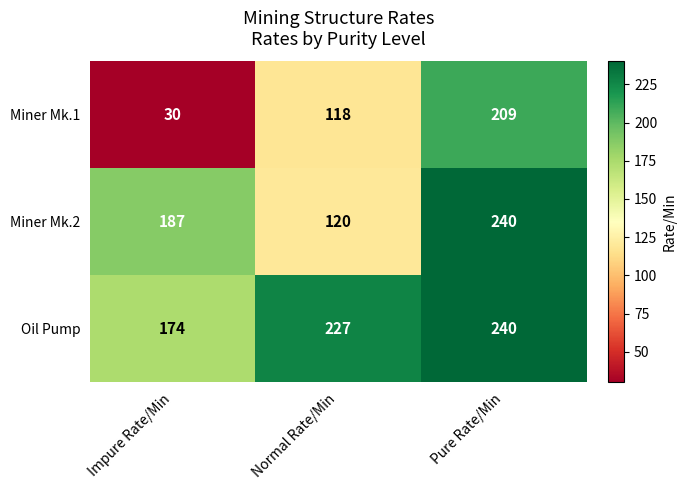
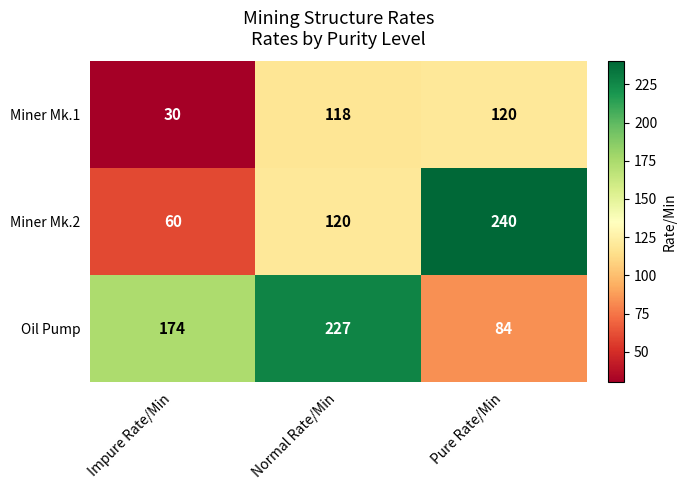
Miner Mk.1, Pure Rate/Min: 209 -> 120
Miner Mk.2, Impure Rate/Min: 187 -> 60
Oil Pump, Pure Rate/Min: 240 -> 84
